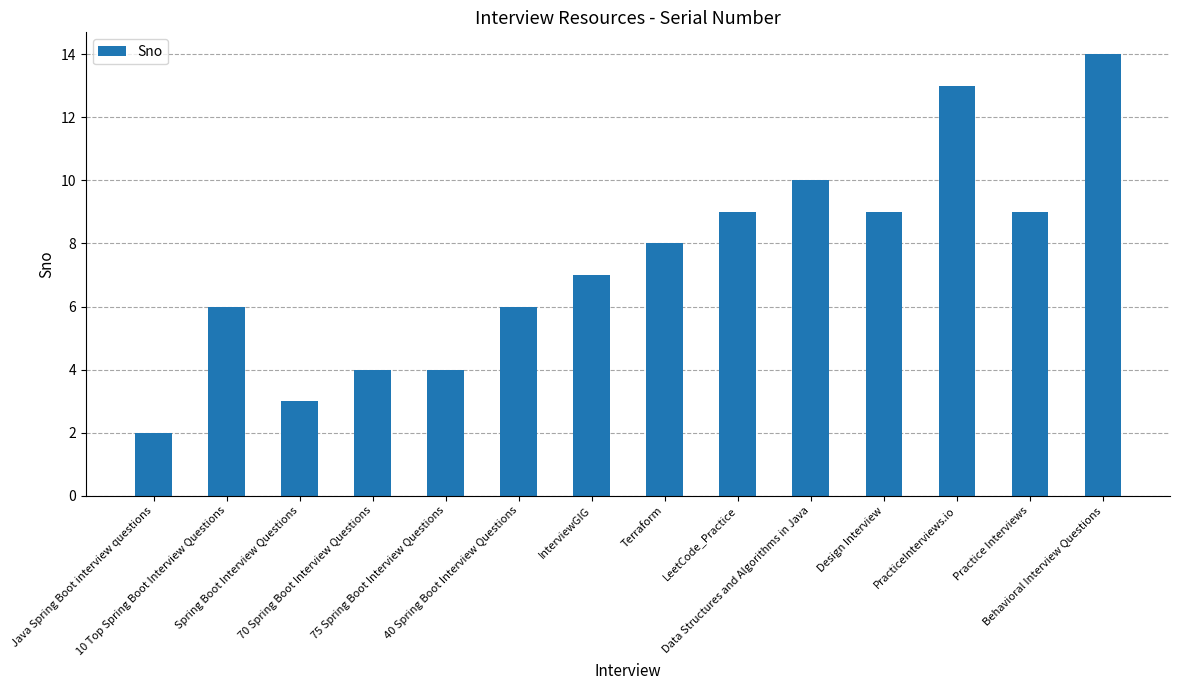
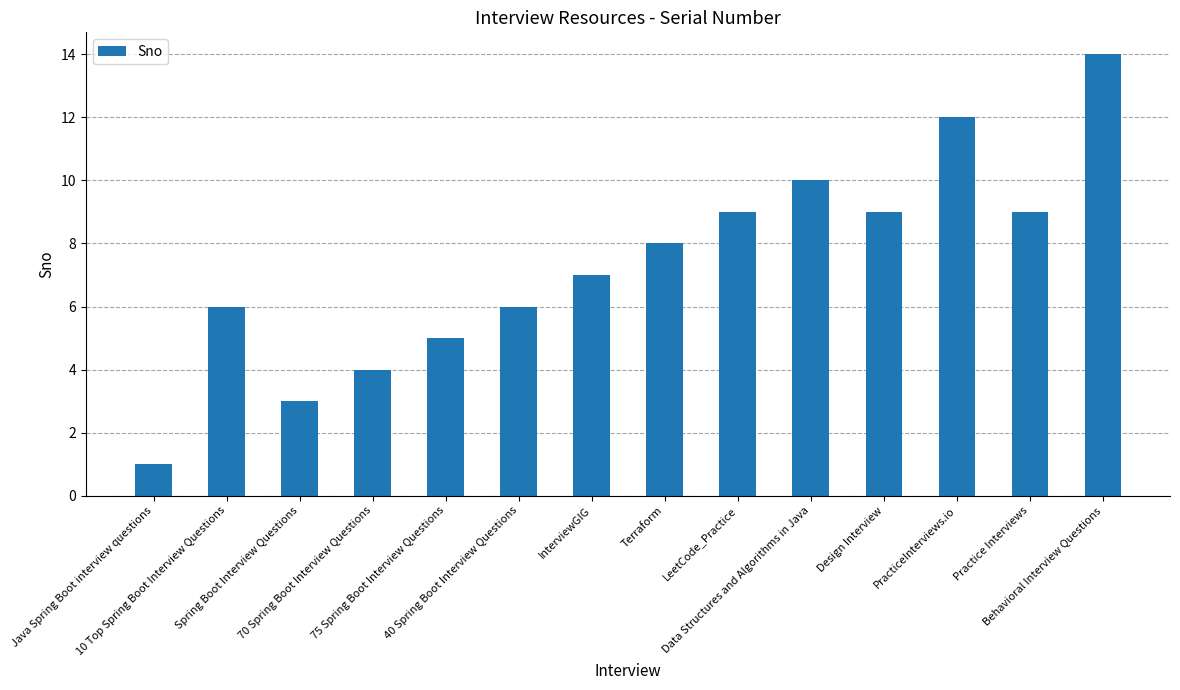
Java Spring Boot interview questions: 2 -> 1
75 Spring Boot Interview Questions: 4 -> 5
PracticeInterviews.io: 13 -> 12
